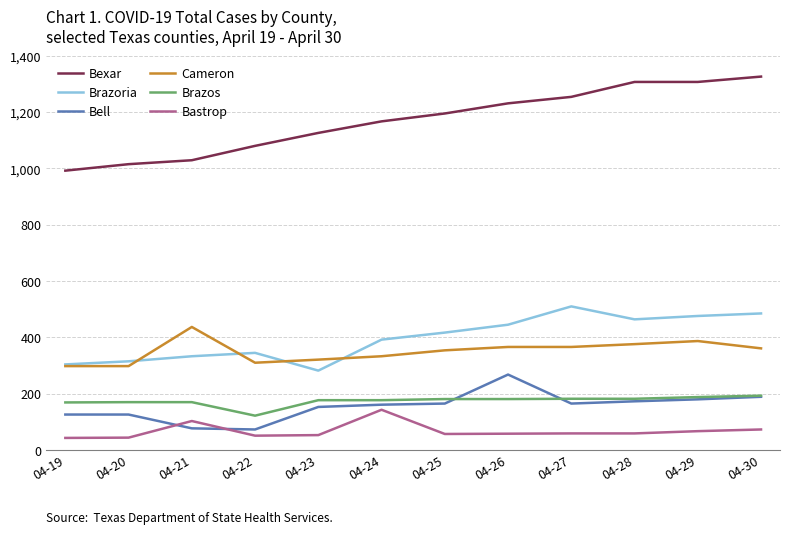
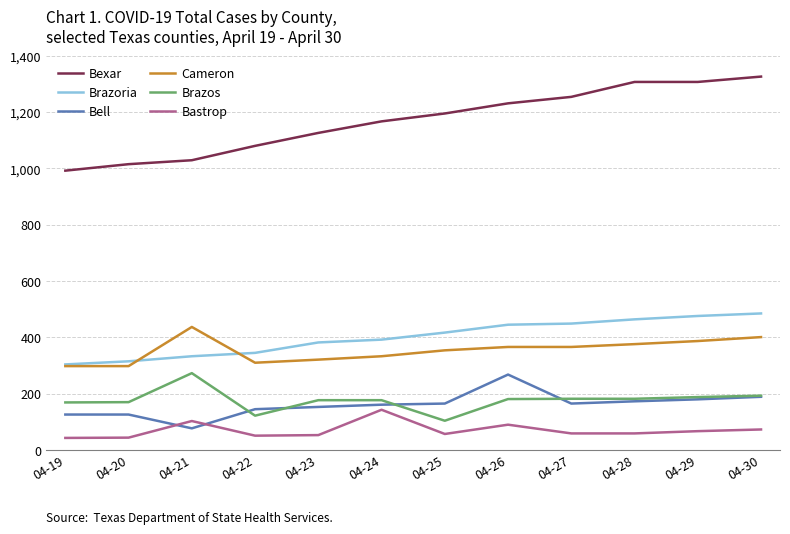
Brazos, 04-21: 170 -> 270
Bell, 04-22: 70 -> 150
Brazoria, 04-23: 280 -> 380
Brazos, 04-25: 180 -> 100
Bastrop, 04-26: 60 -> 90
Brazoria, 04-27: 510 -> 450
Cameron, 04-30: 360 -> 400
